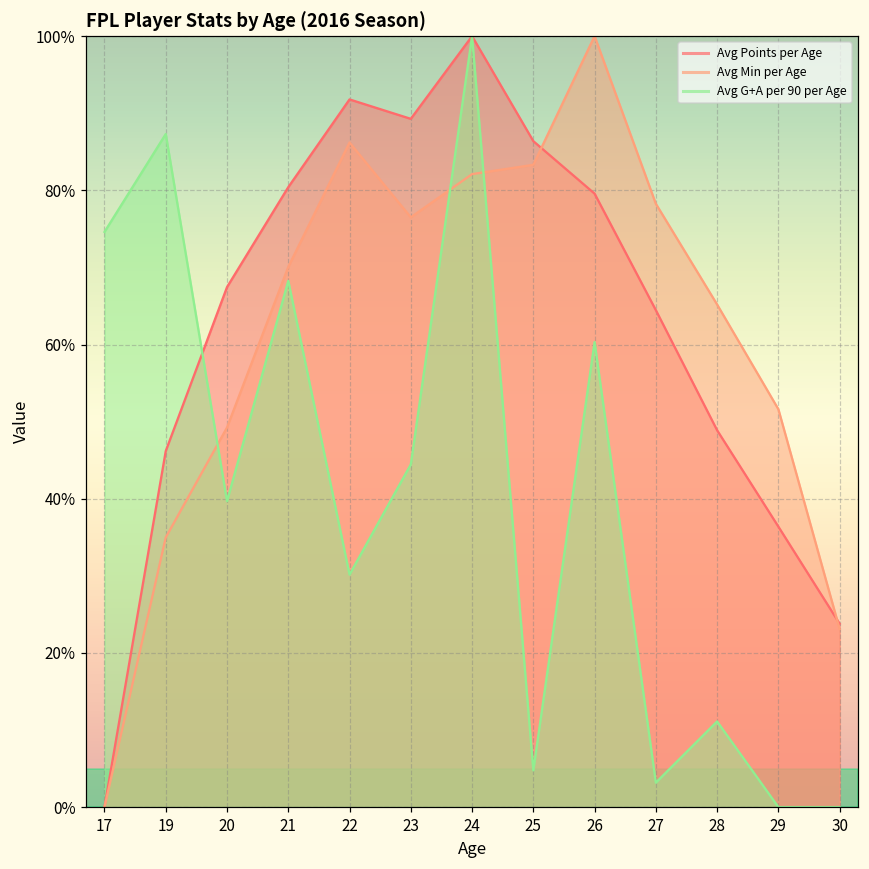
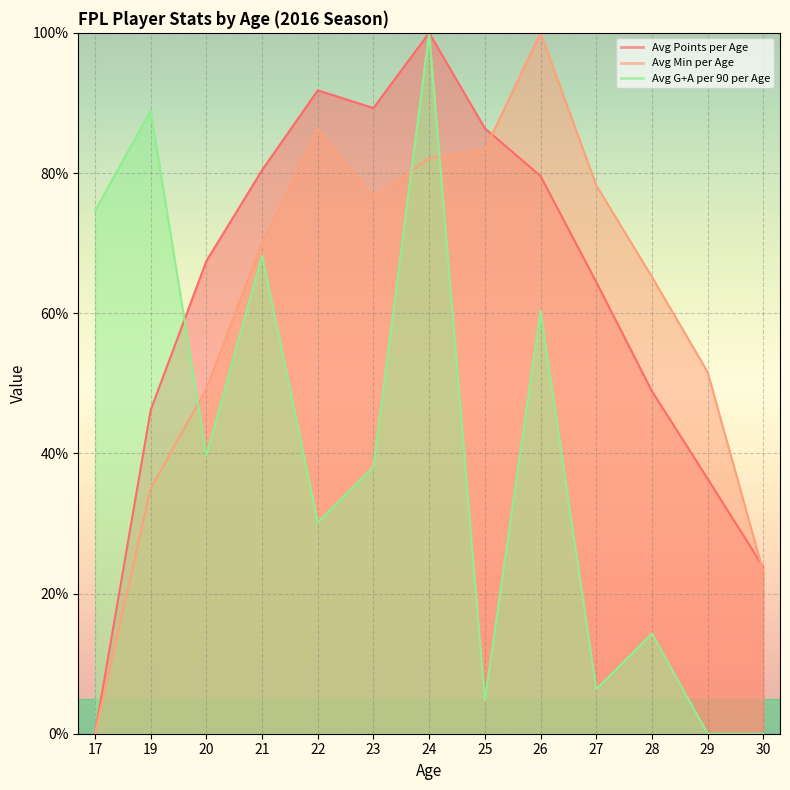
Avg G+A per 90 per Age, 19: 87% -> 89%
Avg G+A per 90 per Age, 23: 44% -> 38%
Avg G+A per 90 per Age, 27: 3% -> 6%
Avg G+A per 90 per Age, 28: 11% -> 14%
